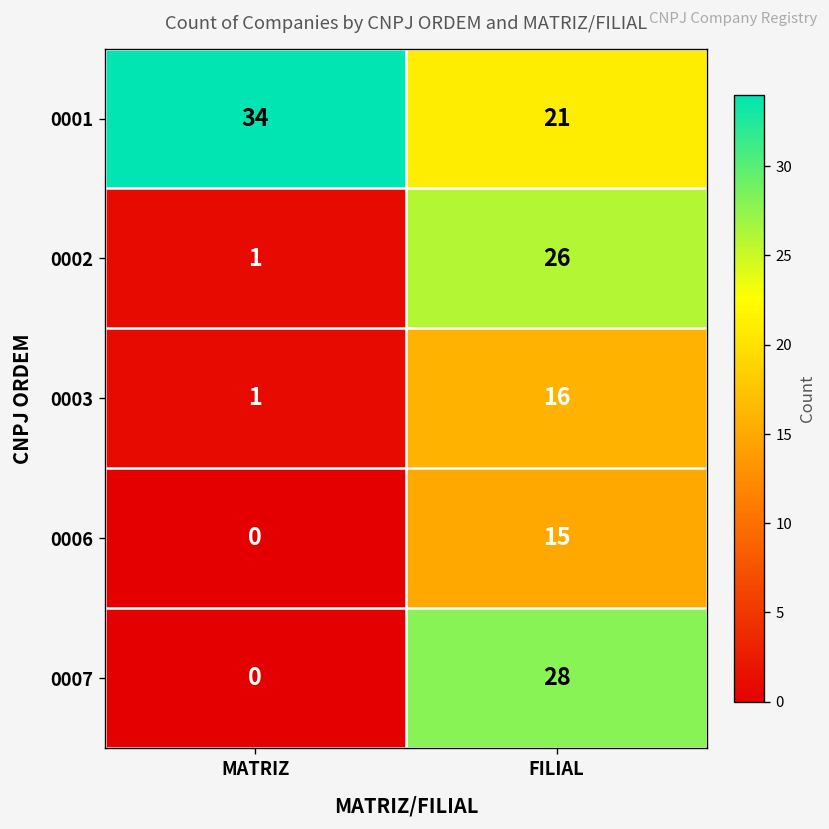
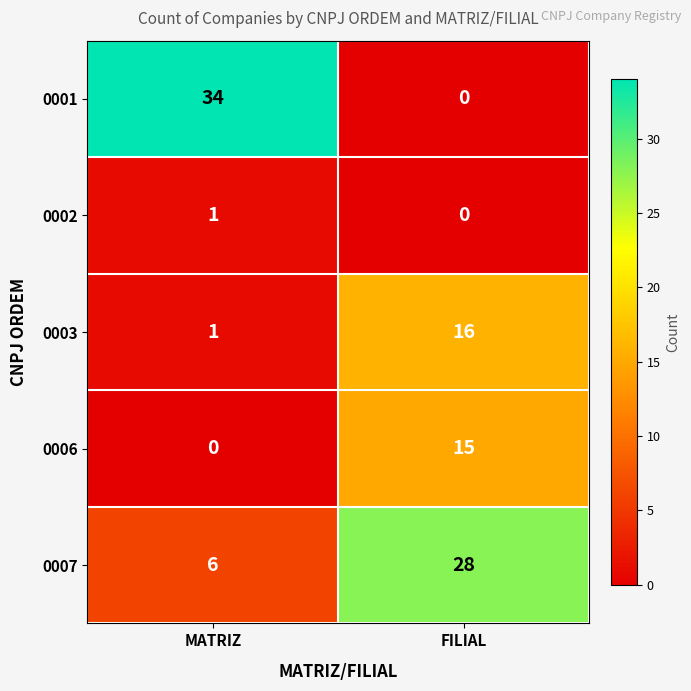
0001, FILIAL: 21 -> 0
0002, FILIAL: 26 -> 0
0007, MATRIZ: 0 -> 6
